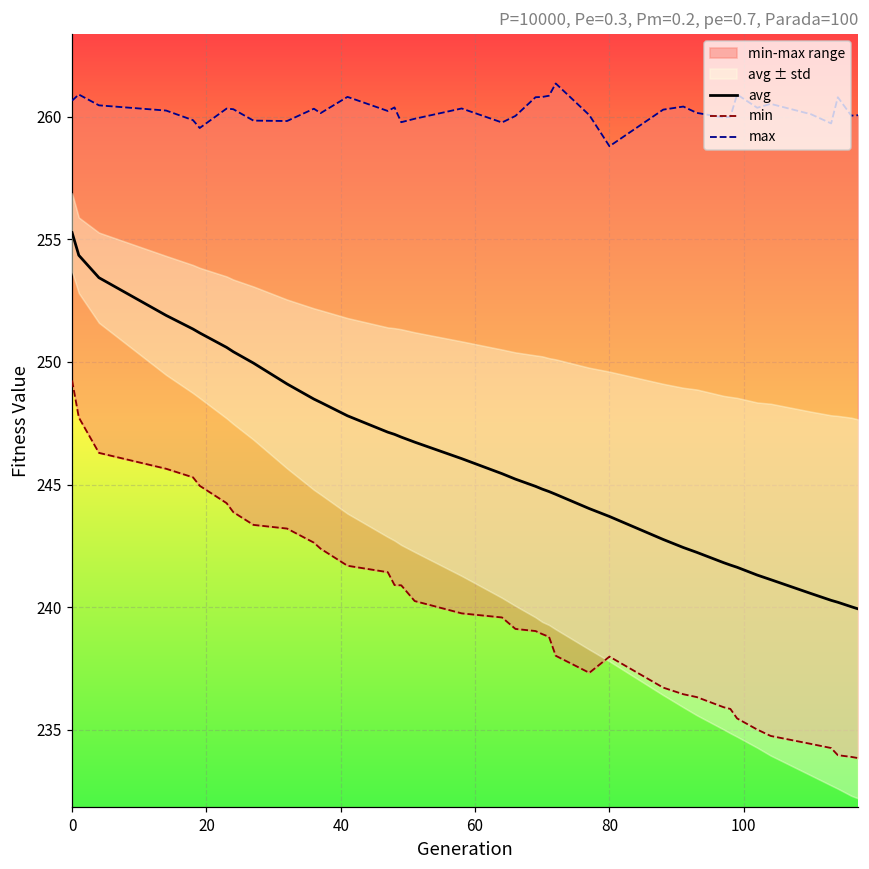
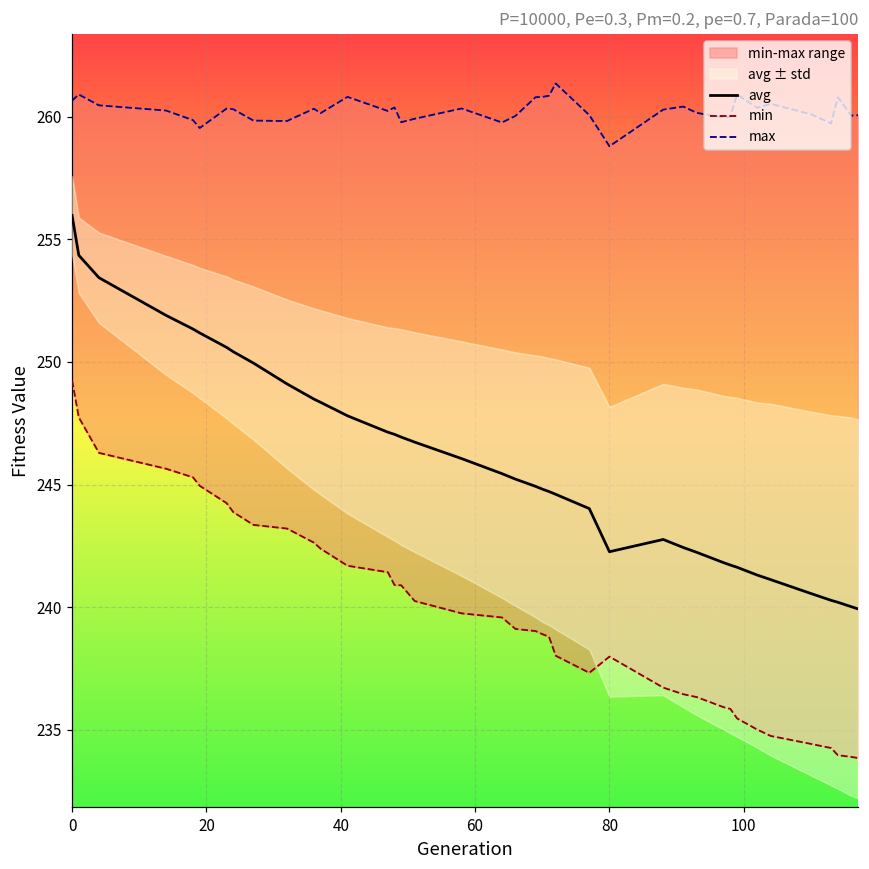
avg, 0: 255.3 -> 256.0
avg, 80: 243.7 -> 242.3
